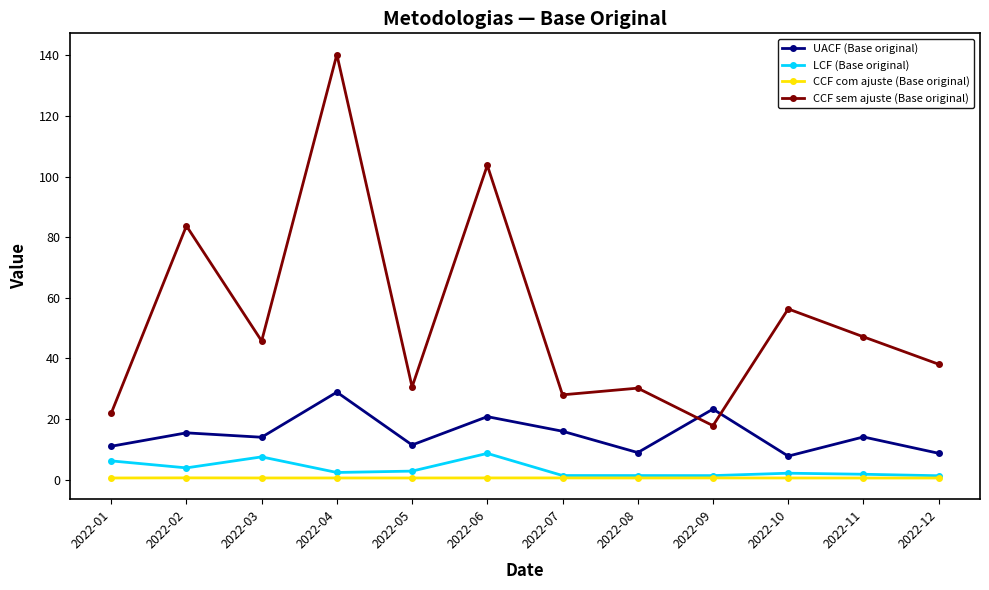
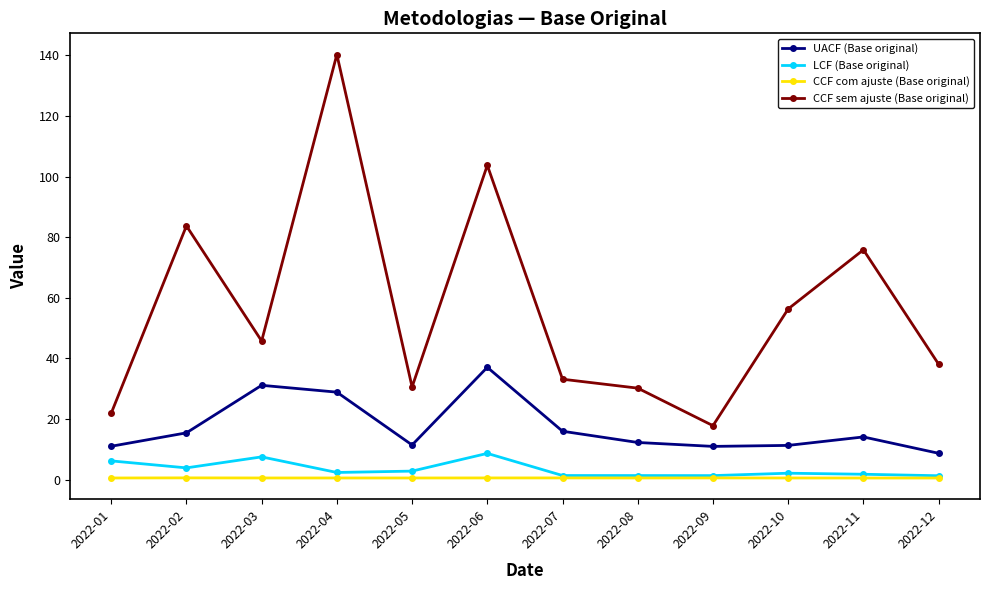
UACF (Base original), 2022-03: 14 -> 31
UACF (Base original), 2022-06: 21 -> 37
CCF sem ajuste (Base original), 2022-07: 28 -> 33
UACF (Base original), 2022-08: 9 -> 12
UACF (Base original), 2022-09: 23 -> 11
UACF (Base original), 2022-10: 8 -> 11
CCF sem ajuste (Base original), 2022-11: 47 -> 76
